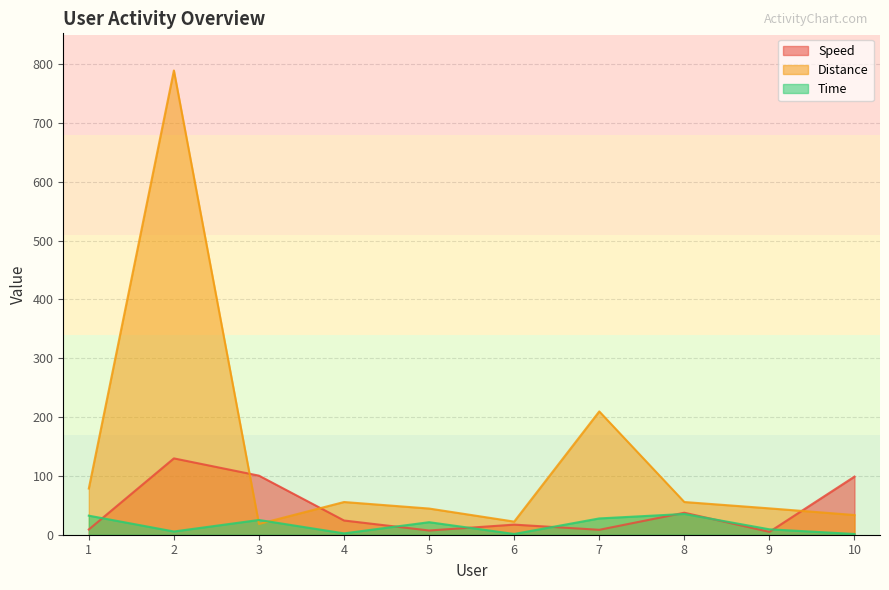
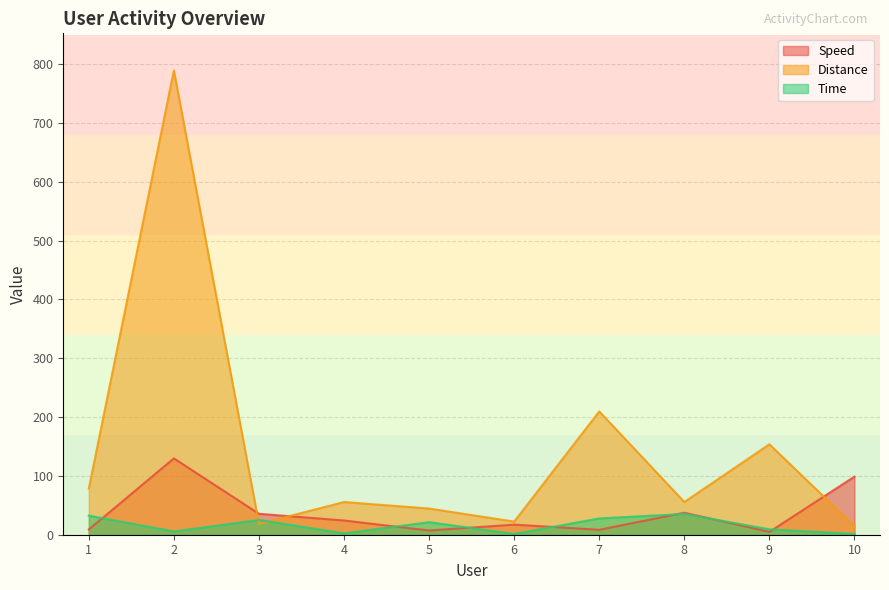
Speed, 3: 100 -> 40
Distance, 9: 40 -> 150
Distance, 10: 30 -> 10
